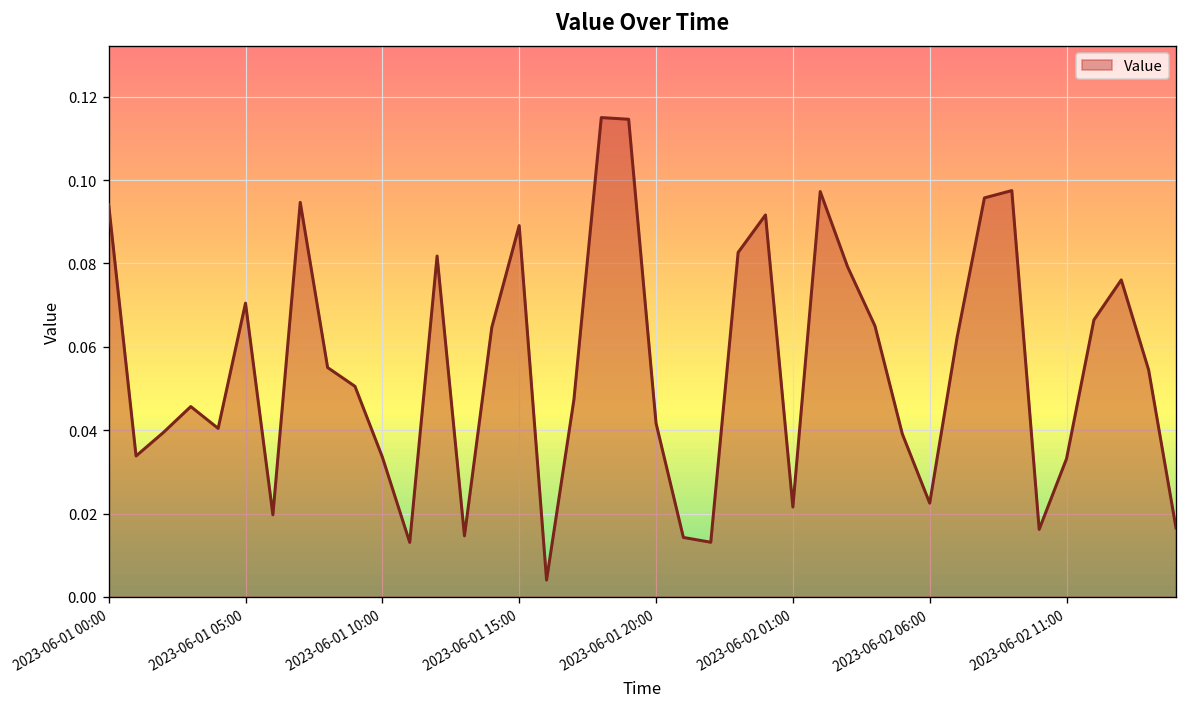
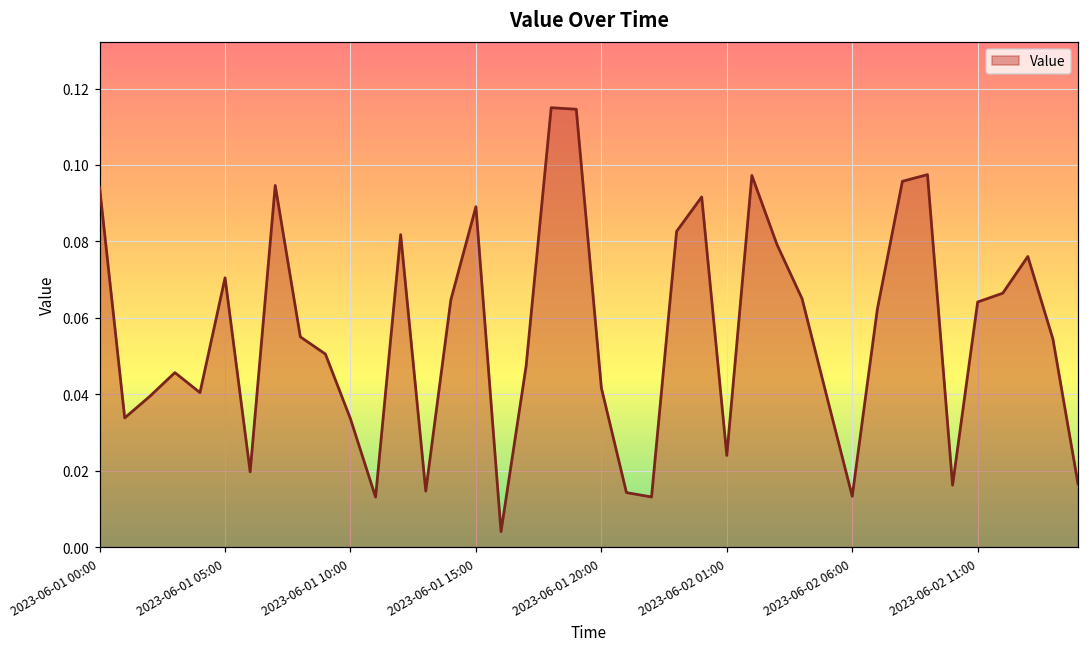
2023-06-02 01:00: 0.022 -> 0.024
2023-06-02 06:00: 0.023 -> 0.013
2023-06-02 11:00: 0.033 -> 0.064
